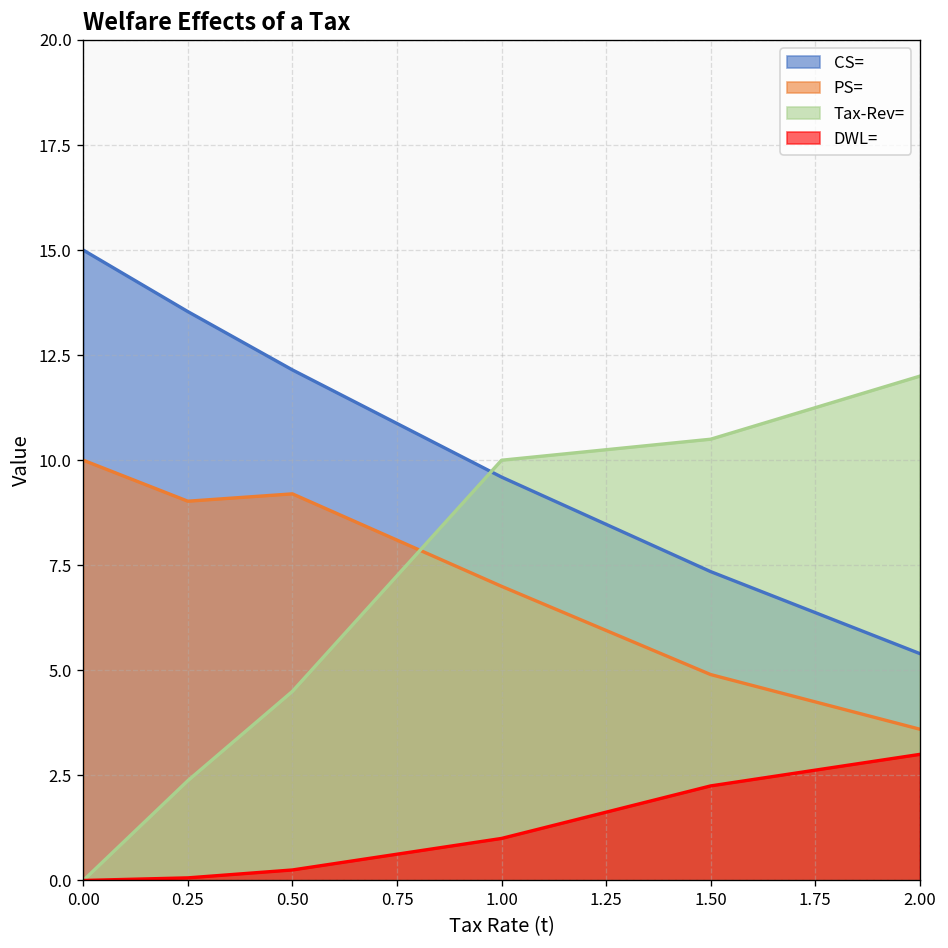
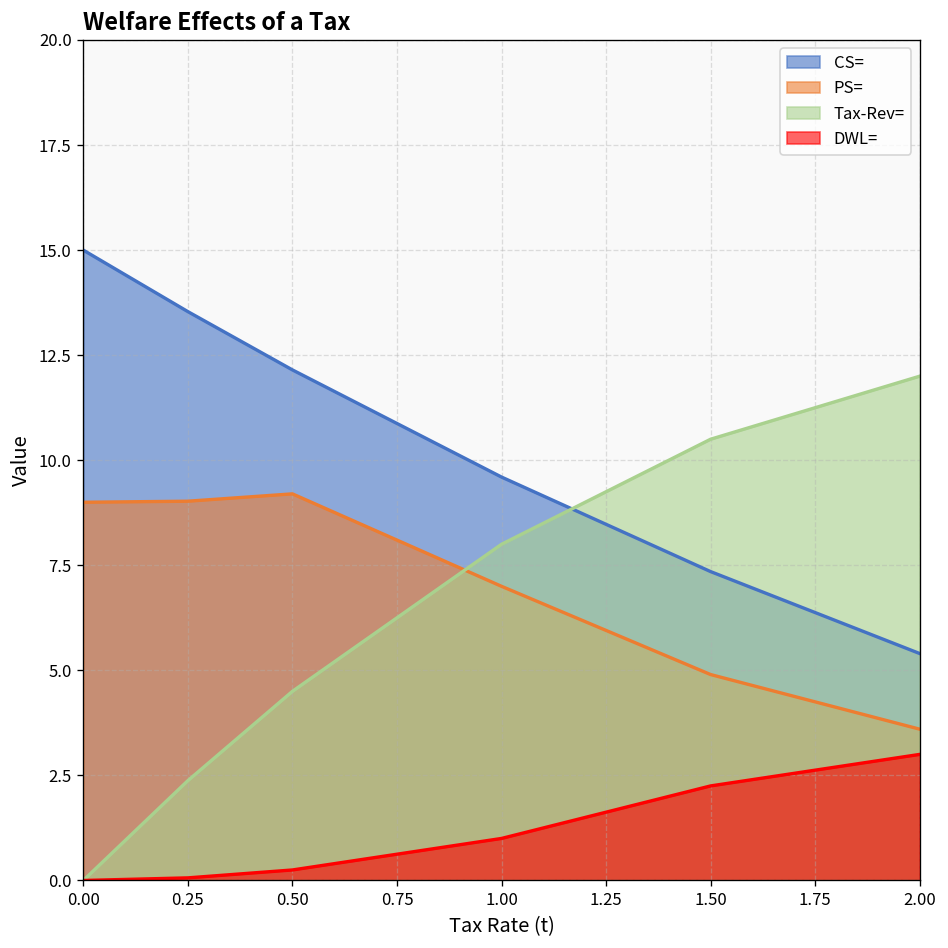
PS=, 0.00: 10 -> 9
Tax-Rev=, 1.00: 10 -> 8
